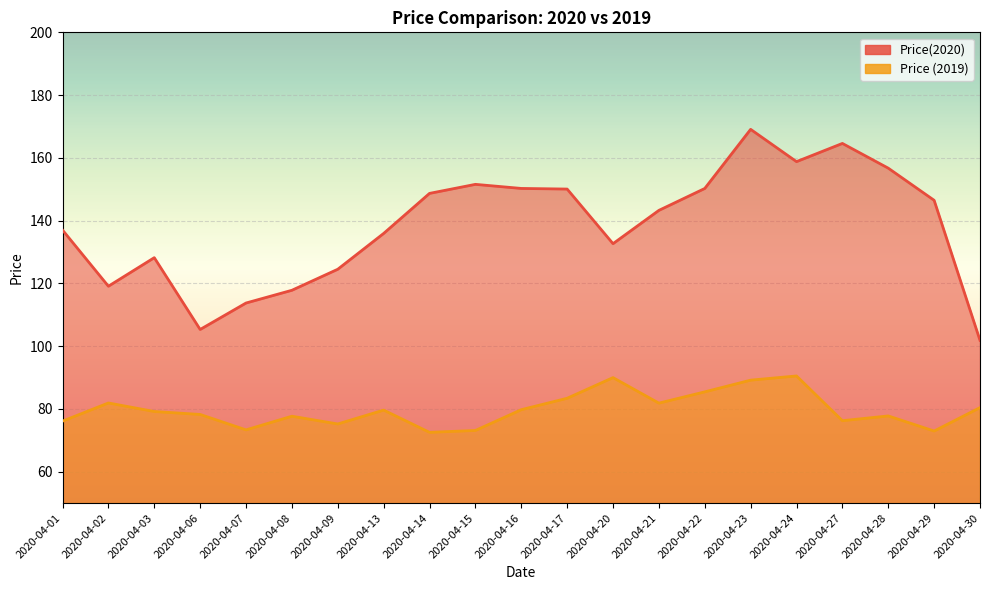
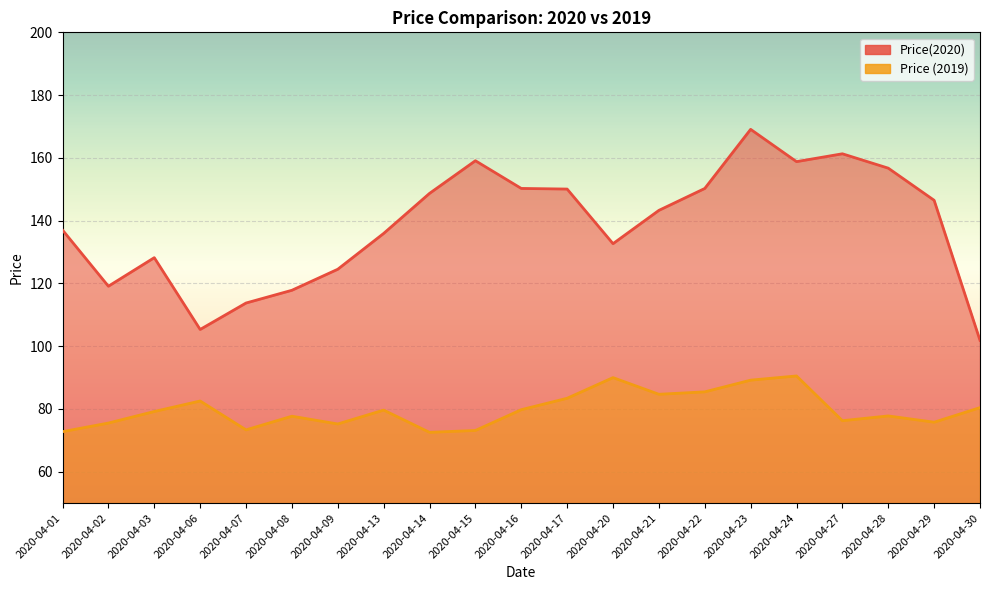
Price (2019), 2020-04-01: 76 -> 73
Price (2019), 2020-04-02: 82 -> 76
Price (2019), 2020-04-06: 78 -> 83
Price(2020), 2020-04-15: 152 -> 159
Price (2019), 2020-04-21: 82 -> 85
Price(2020), 2020-04-27: 165 -> 161
Price (2019), 2020-04-29: 73 -> 76
